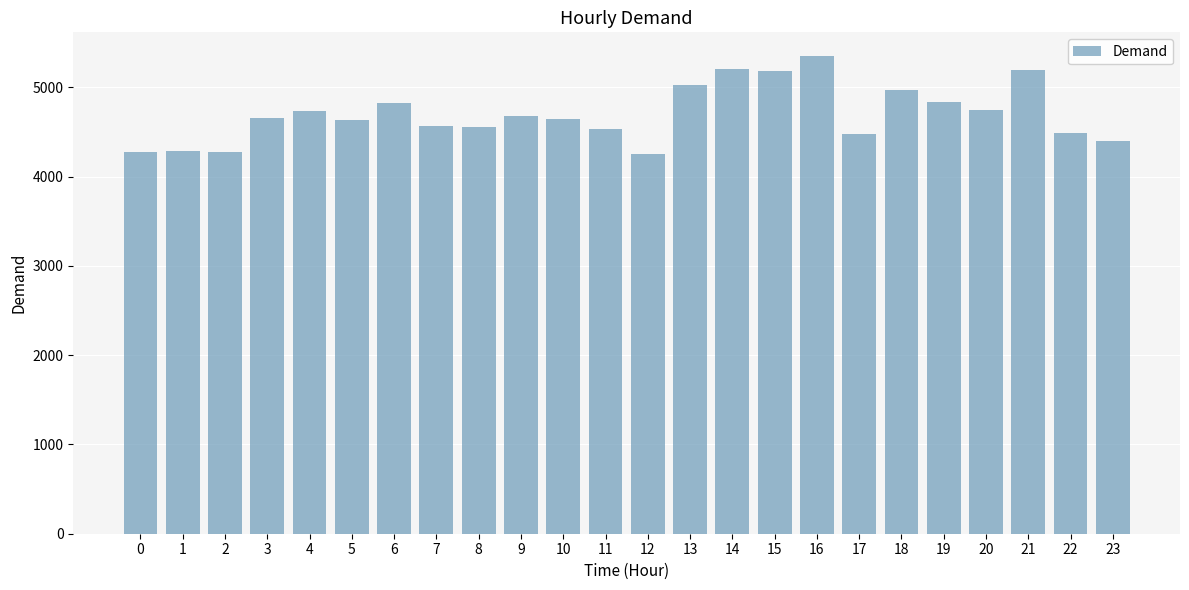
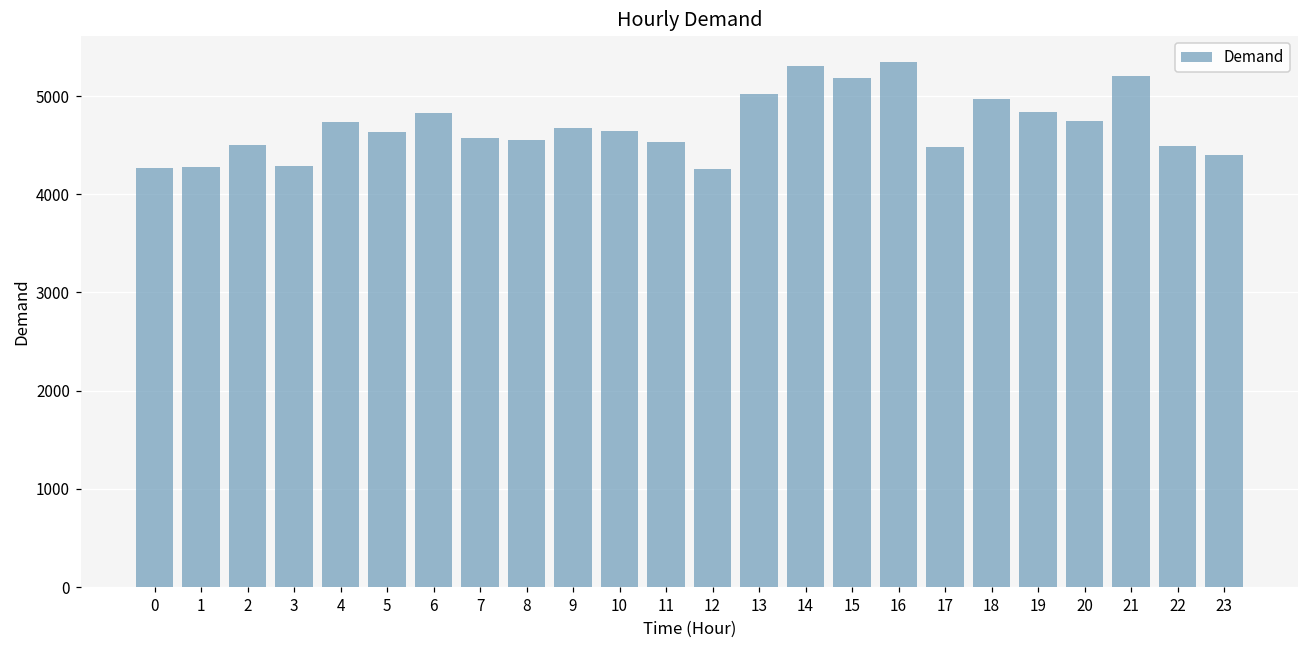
2: 4300 -> 4500
3: 4700 -> 4300
14: 5200 -> 5300
